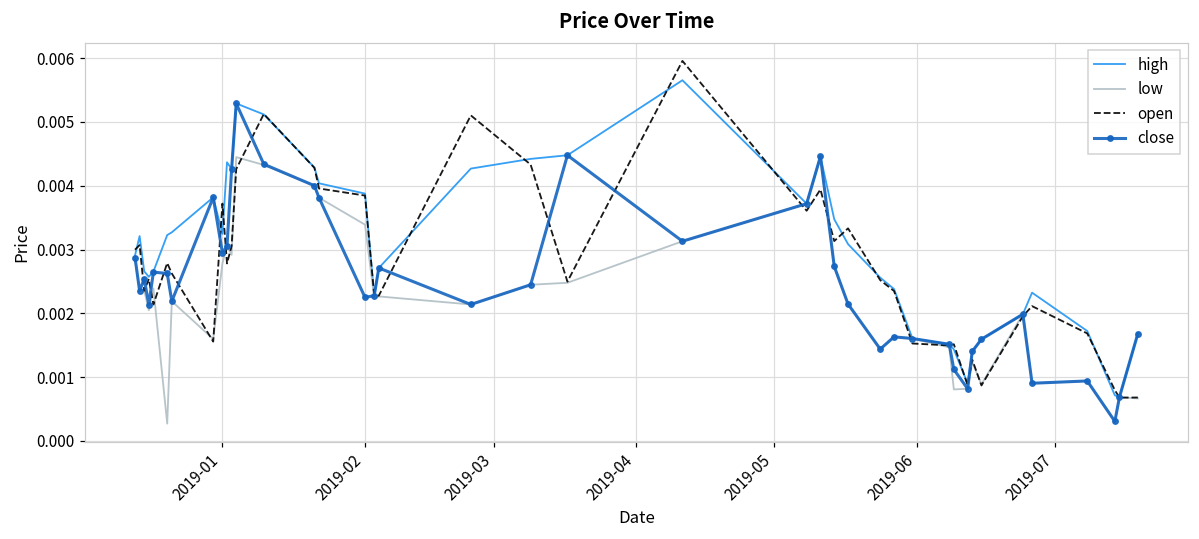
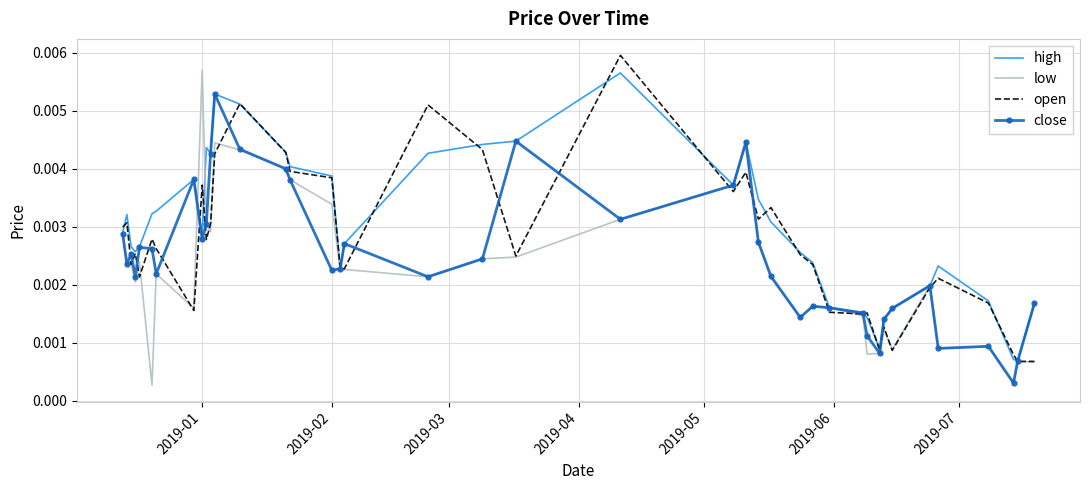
high, 2019-01: 0.0032 -> 0.0029
low, 2019-01: 0.0028 -> 0.0057
close, 2019-01: 0.0029 -> 0.0028
